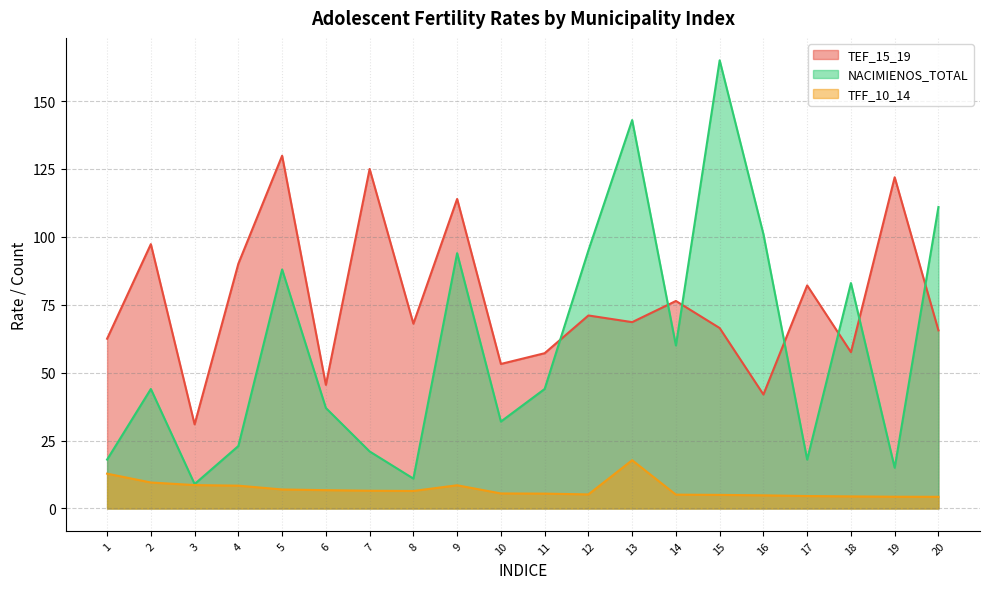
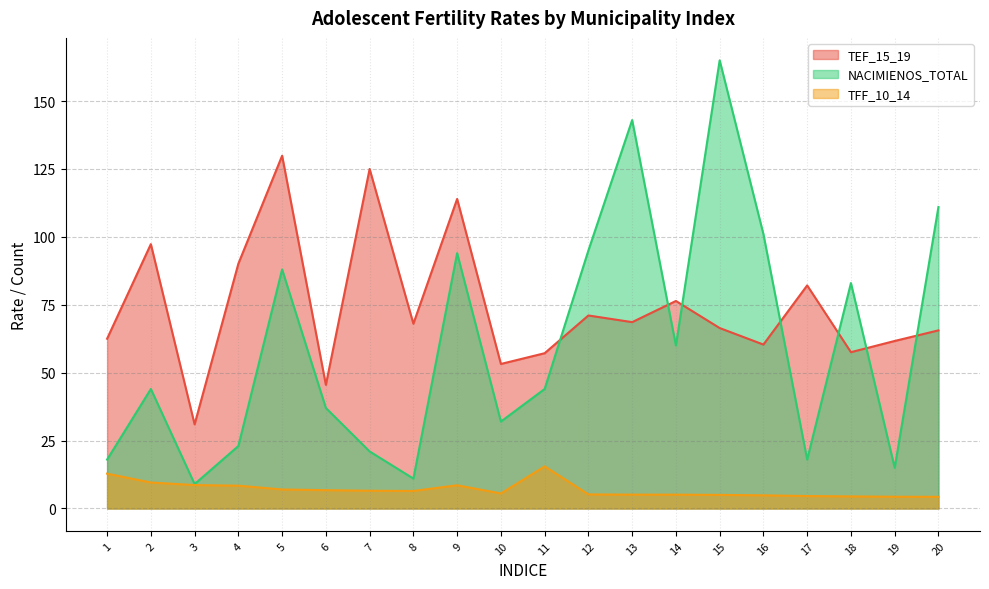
TFF_10_14, 11: 5 -> 15
TFF_10_14, 13: 18 -> 5
TEF_15_19, 16: 42 -> 60
TEF_15_19, 19: 122 -> 62
